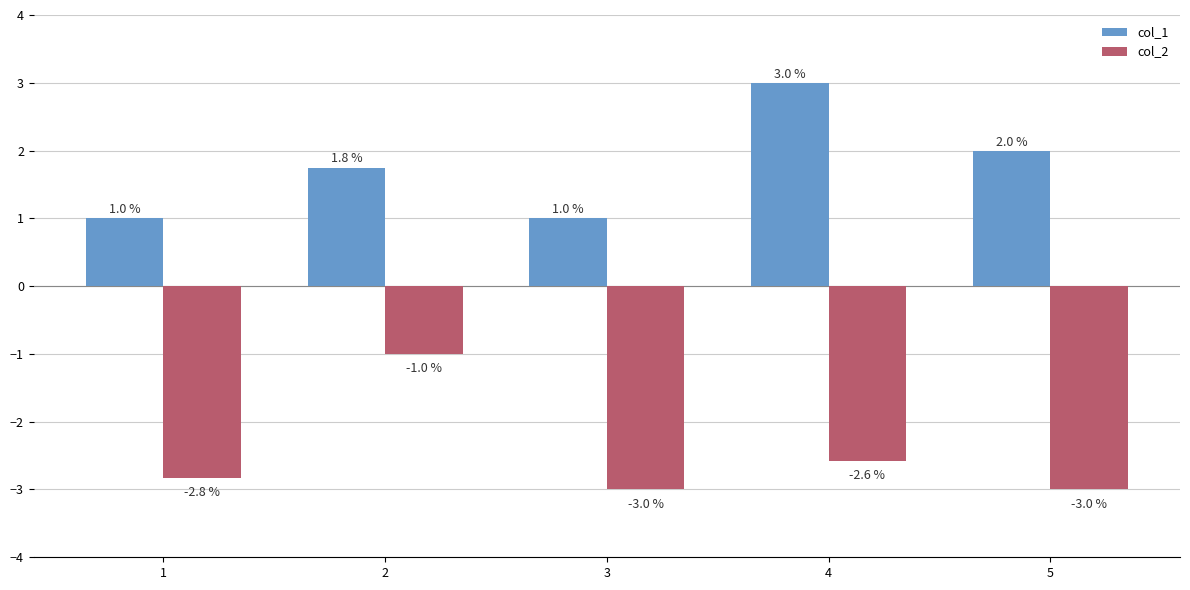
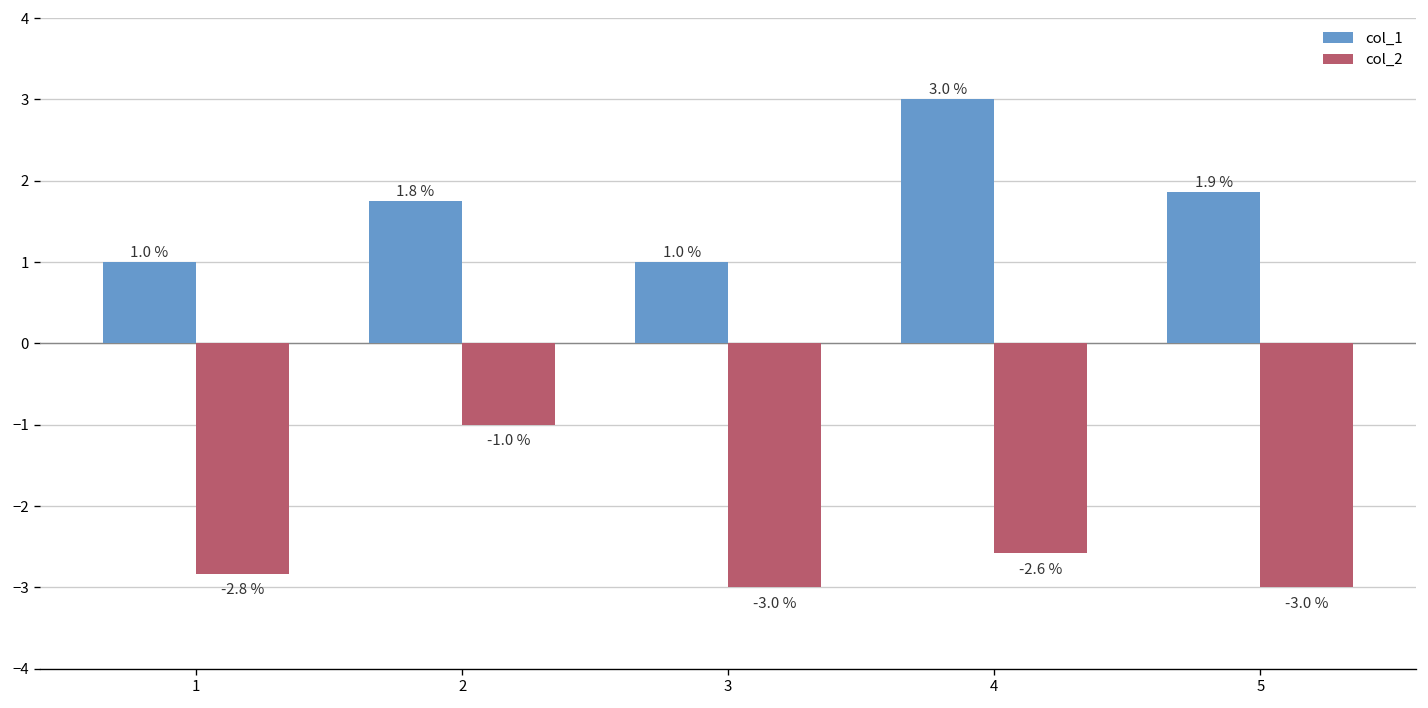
col_1, 5: 2.0 % -> 1.9 %
